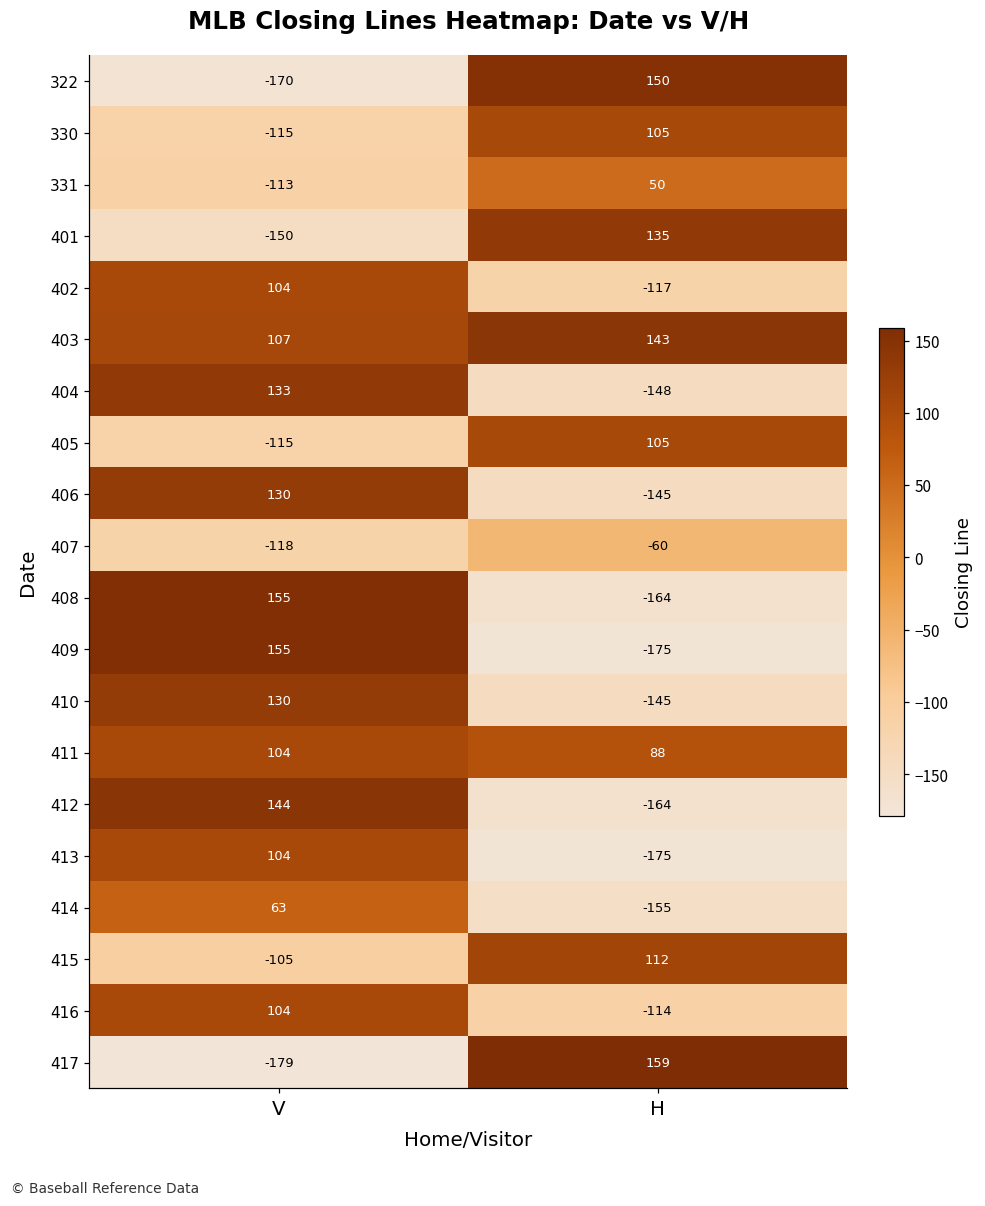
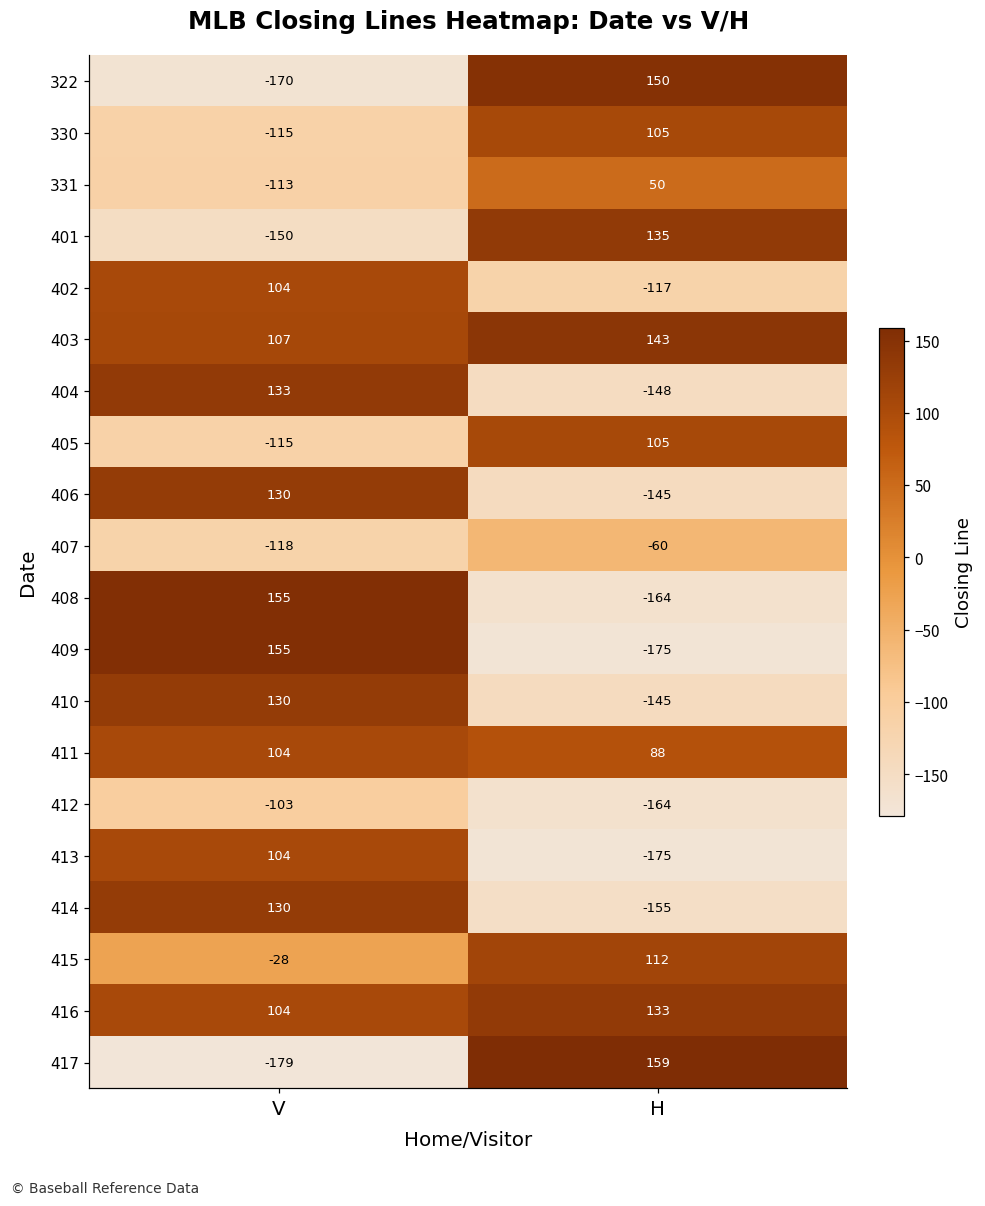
412, V: 144 -> -103
414, V: 63 -> 130
415, V: -105 -> -28
416, H: -114 -> 133
